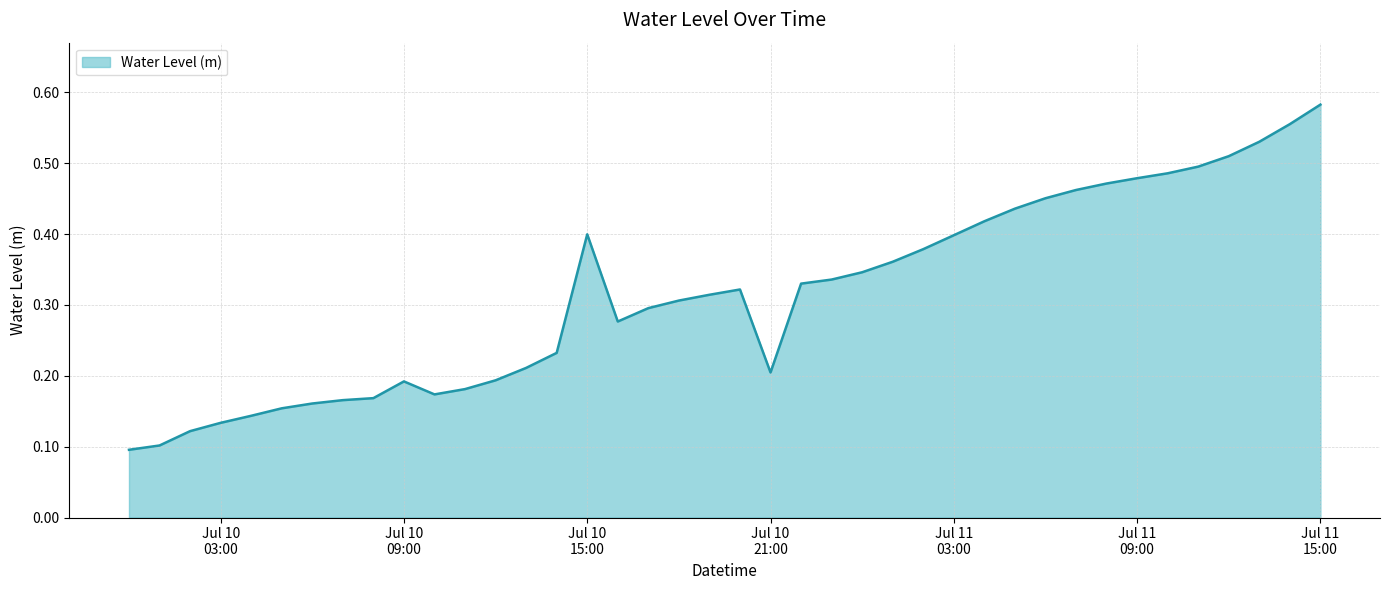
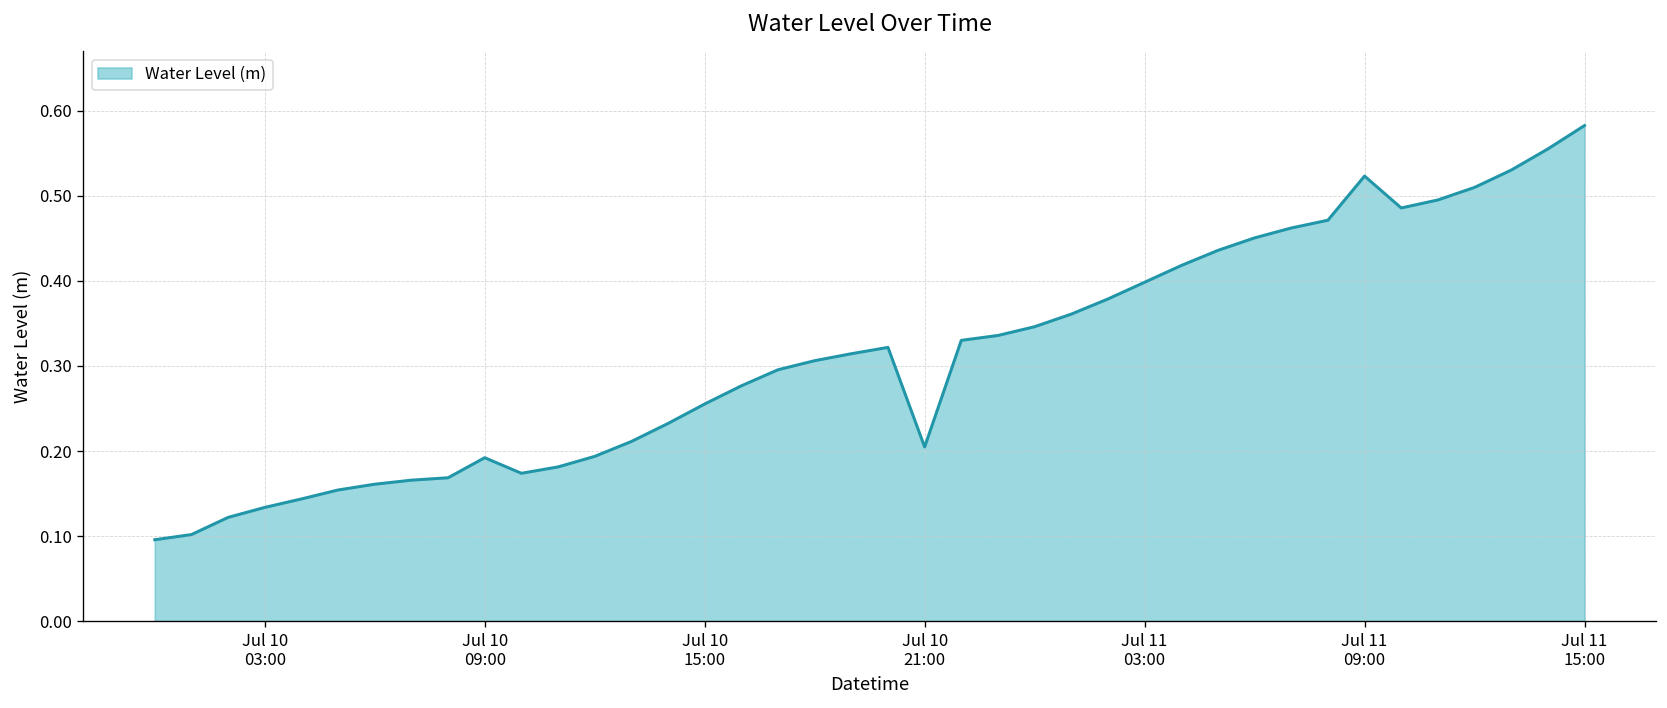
Jul 10 15:00: 0.40 -> 0.26
Jul 11 09:00: 0.48 -> 0.52
